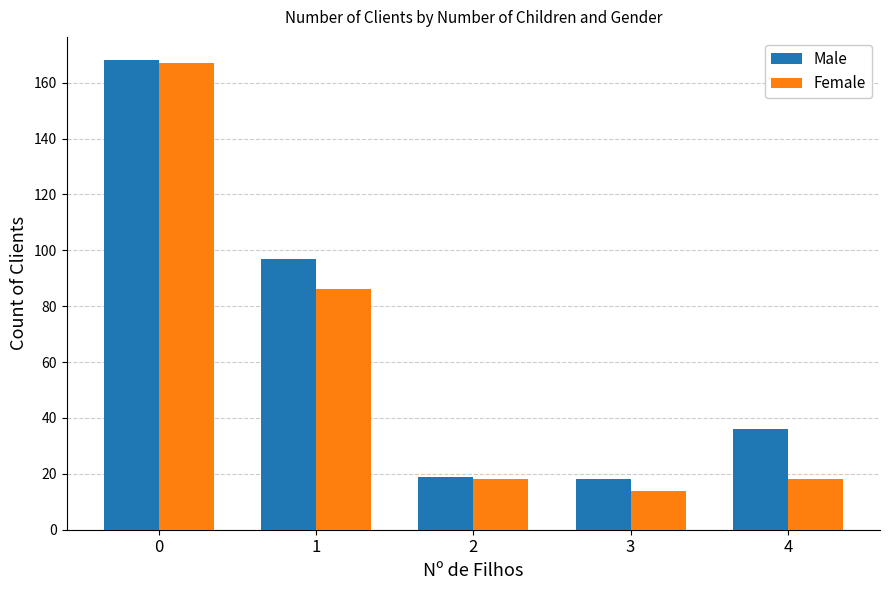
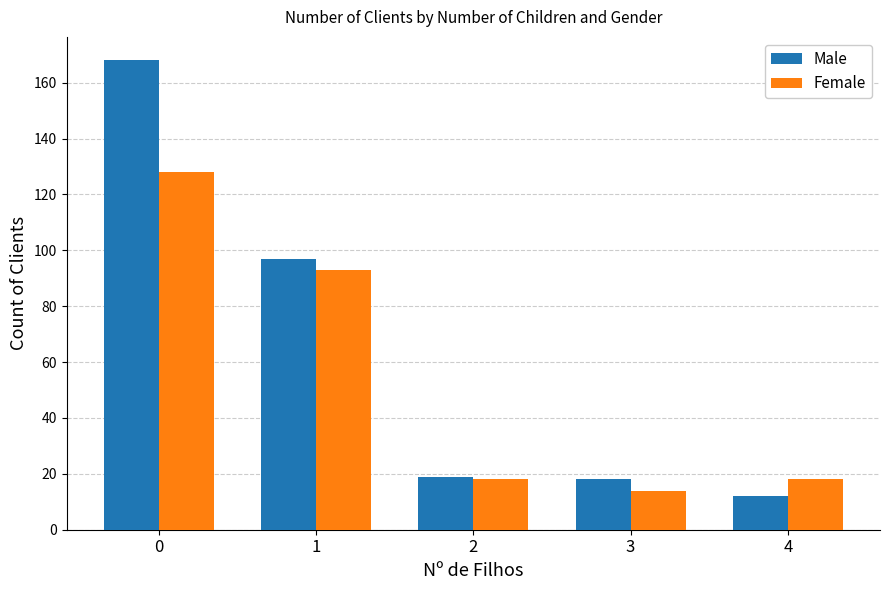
Female, 0: 167 -> 128
Female, 1: 86 -> 93
Male, 4: 36 -> 12
